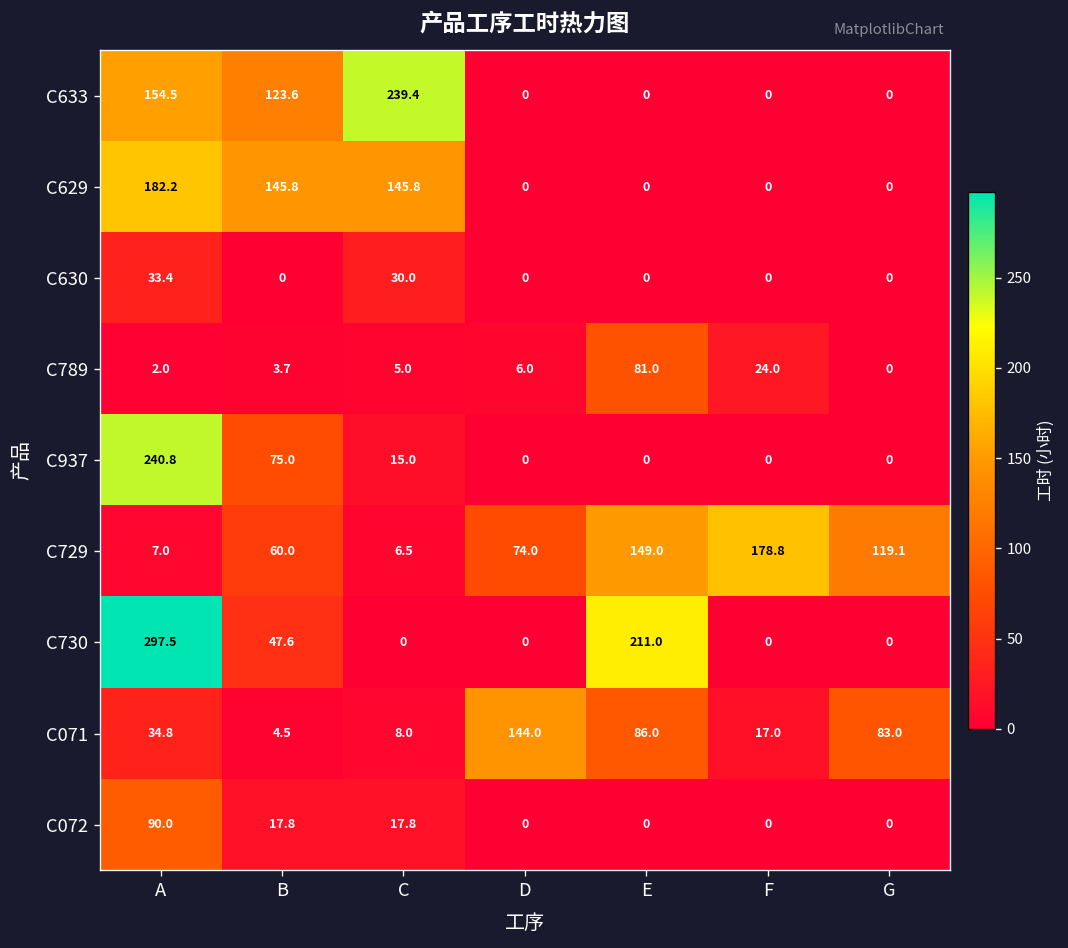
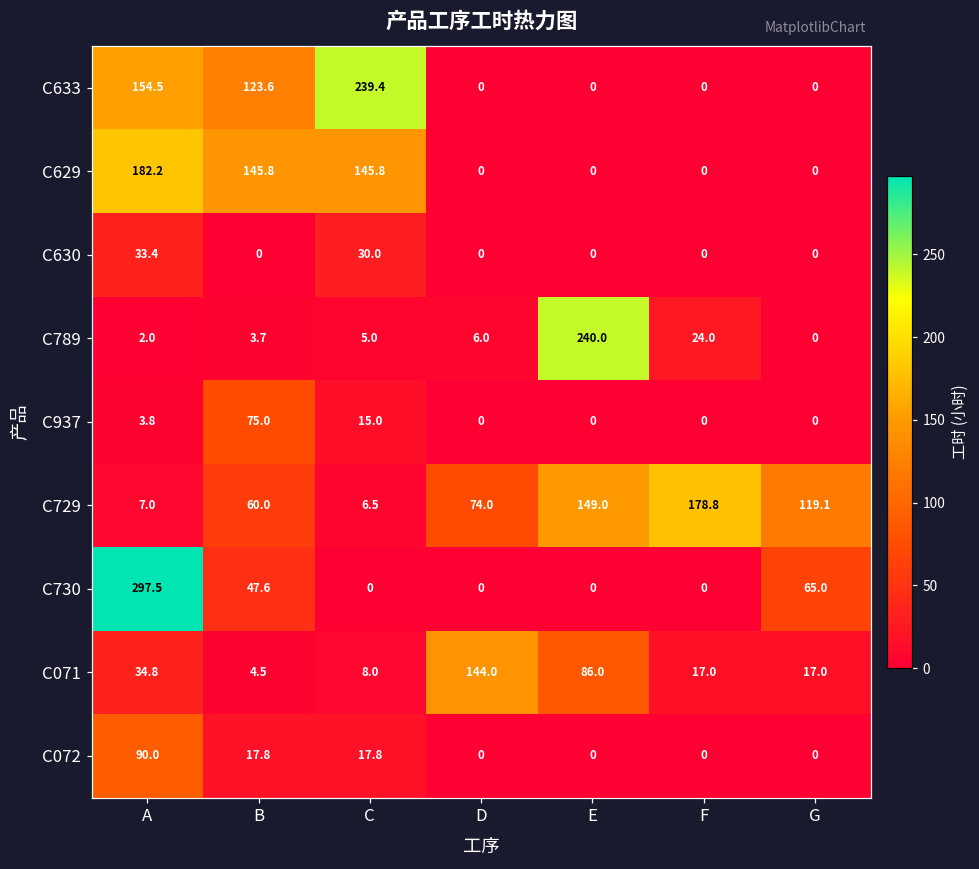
C789, E: 81.0 -> 240.0
C937, A: 240.8 -> 3.8
C730, E: 211.0 -> 0
C730, G: 0 -> 65.0
C071, G: 83.0 -> 17.0
